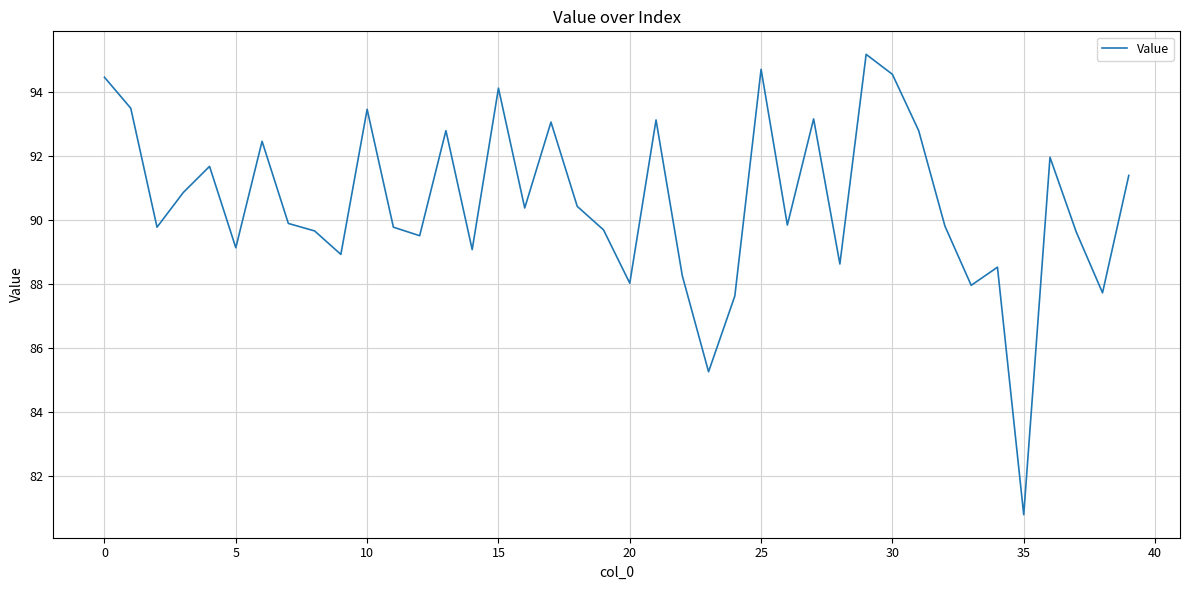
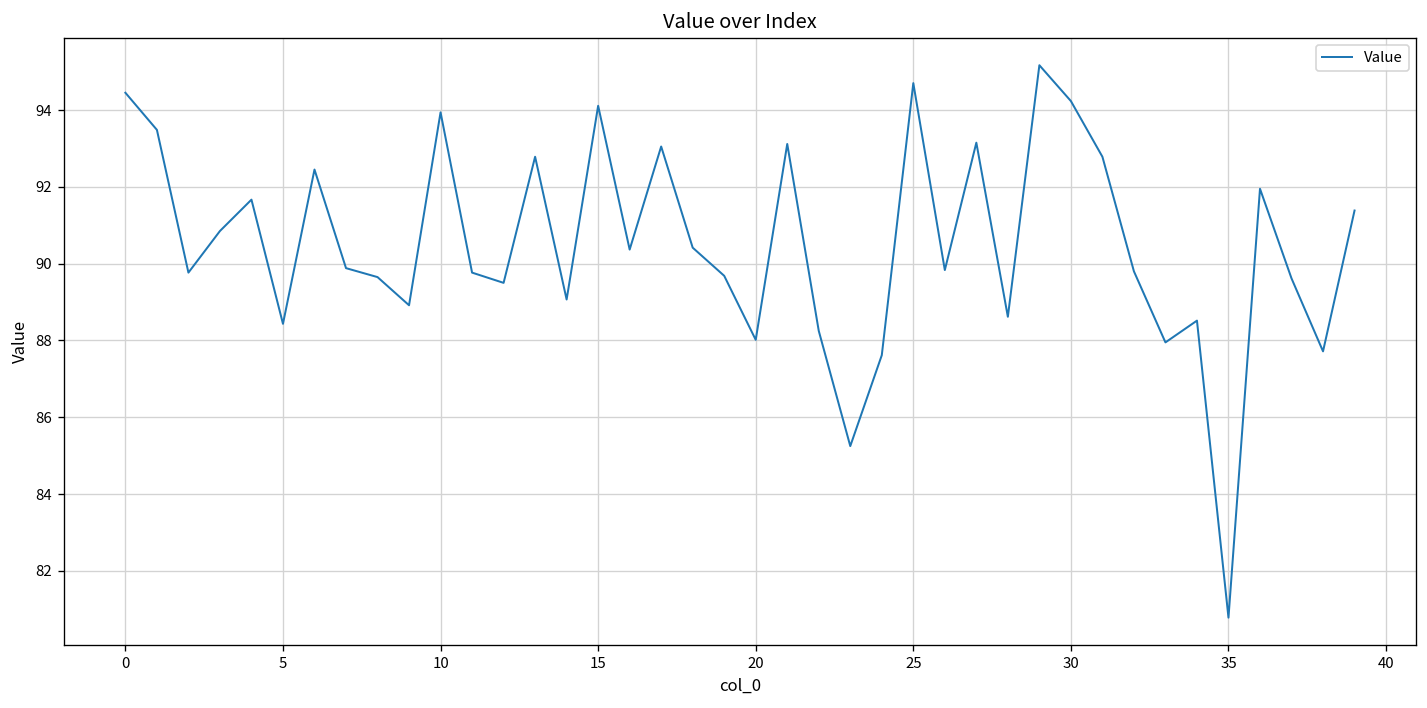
5: 89.1 -> 88.4
10: 93.5 -> 93.9
30: 94.5 -> 94.2
